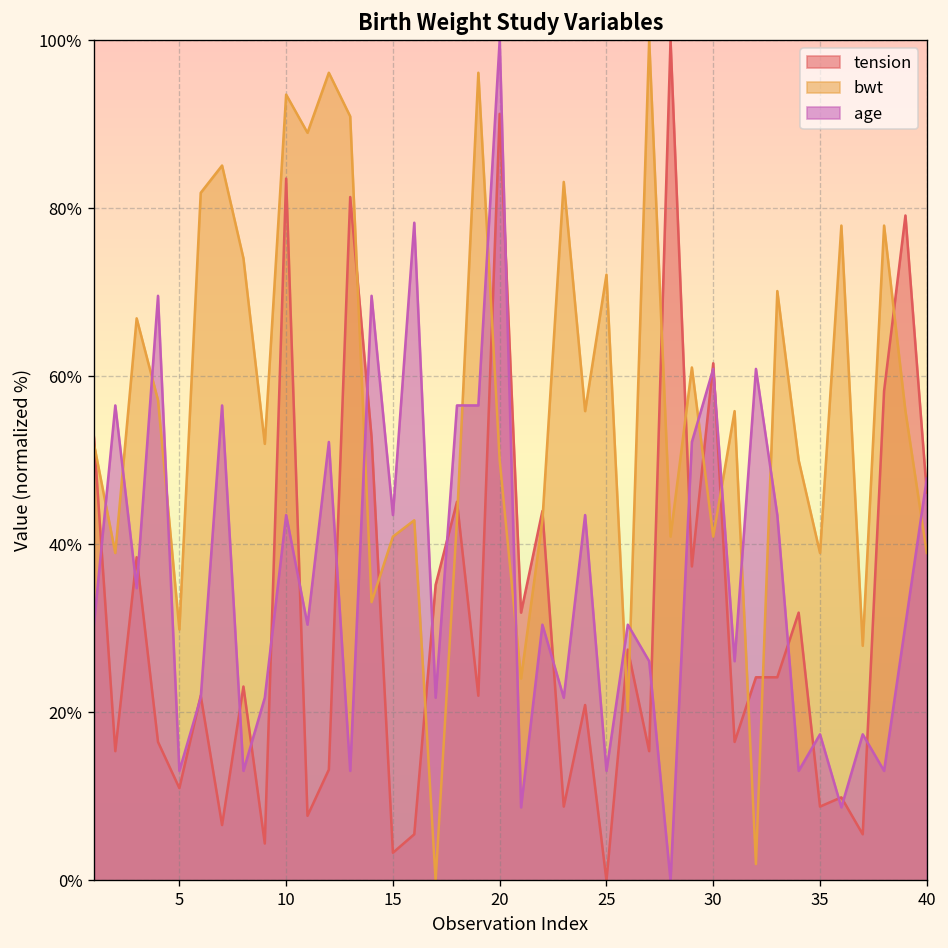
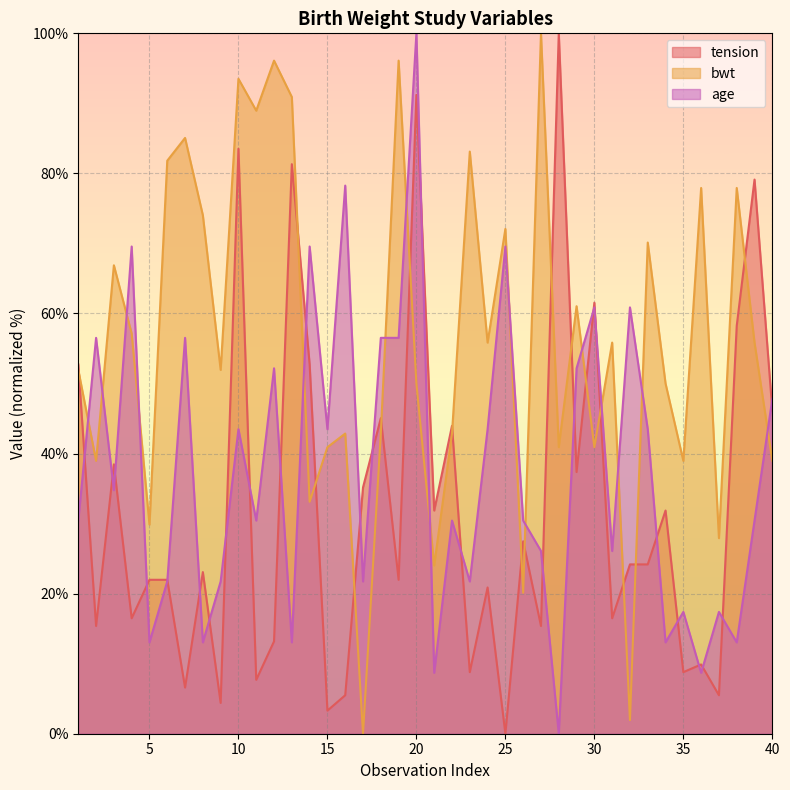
tension, 5: 11% -> 22%
age, 25: 13% -> 70%
